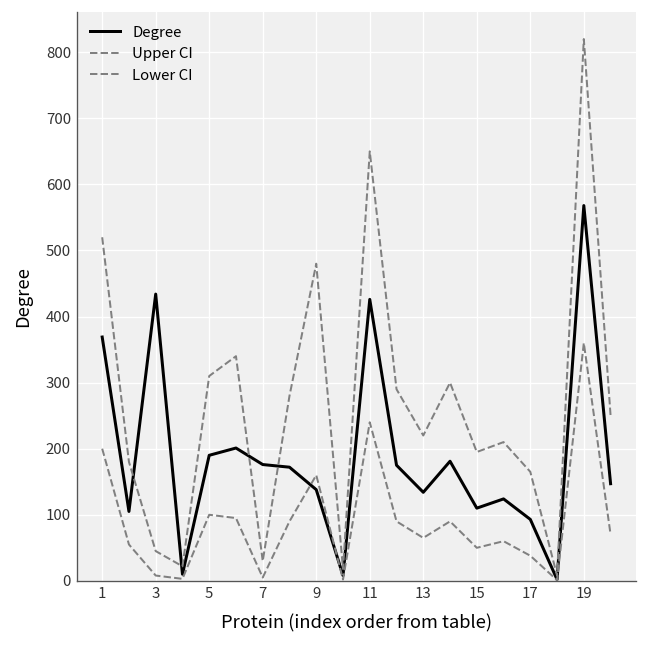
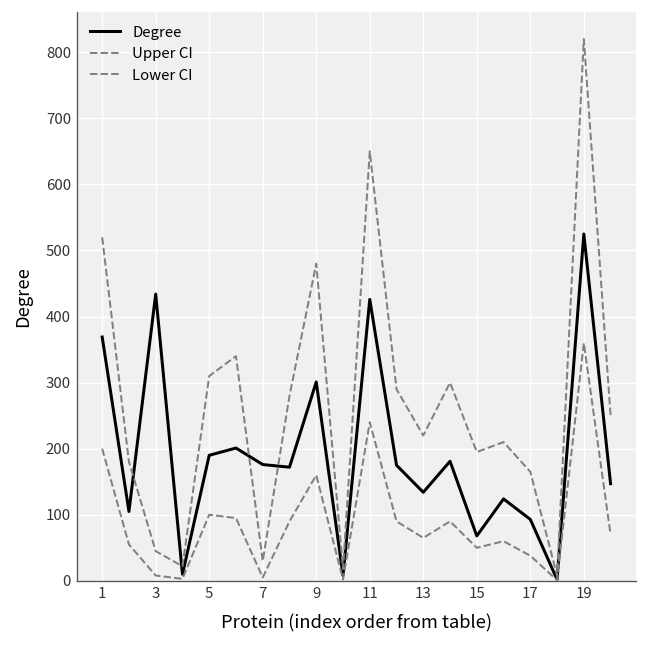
Degree, 9: 140 -> 300
Degree, 15: 110 -> 70
Degree, 19: 570 -> 530
